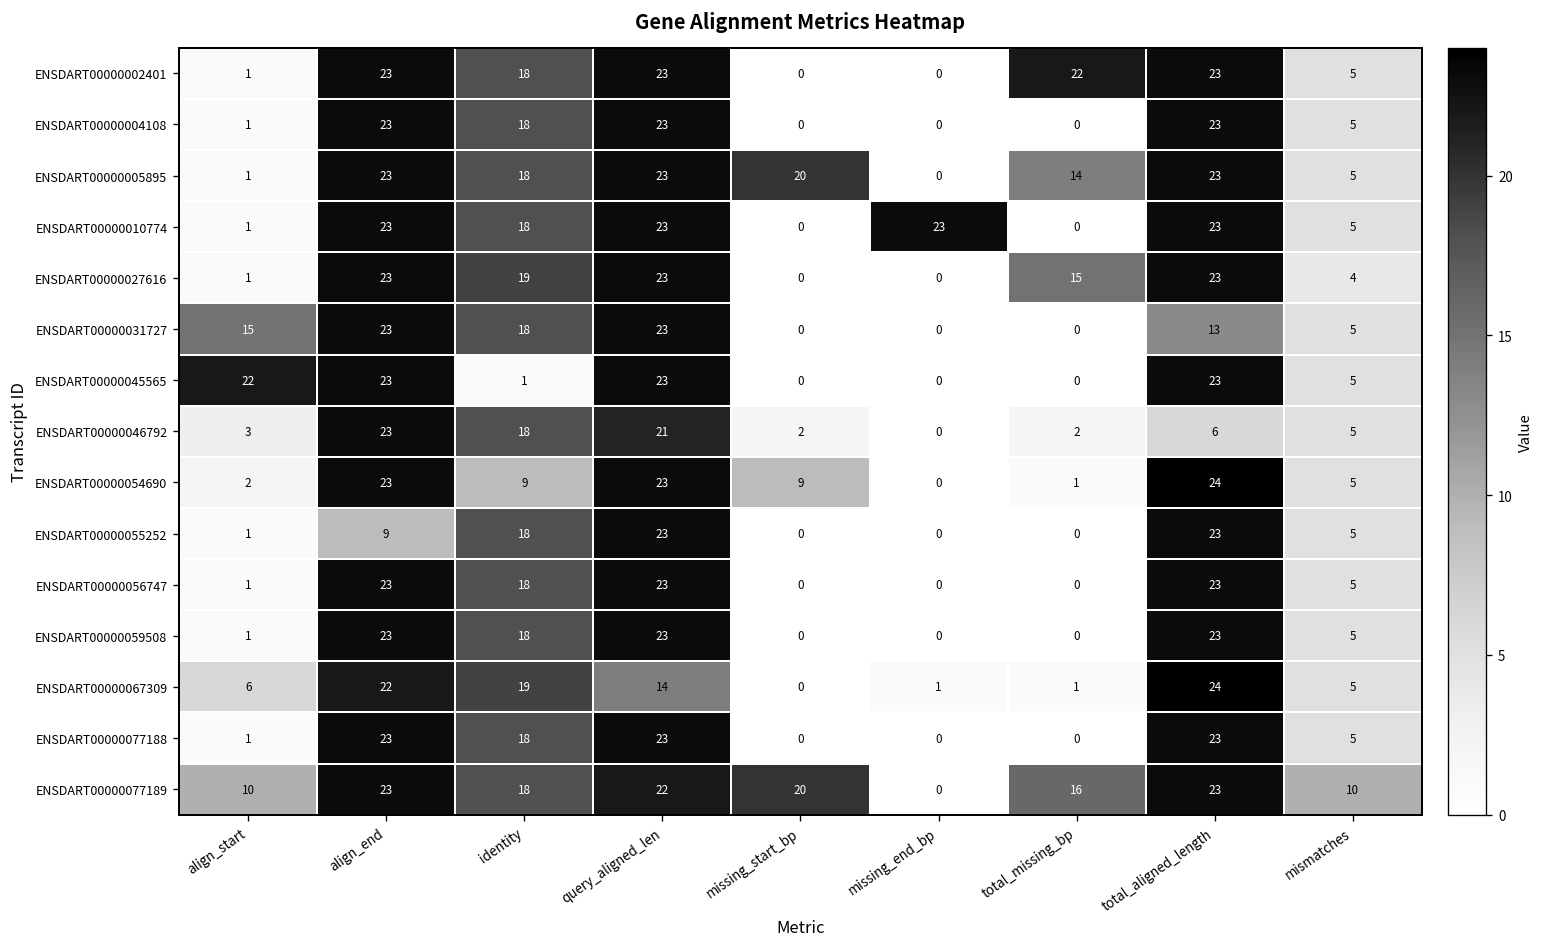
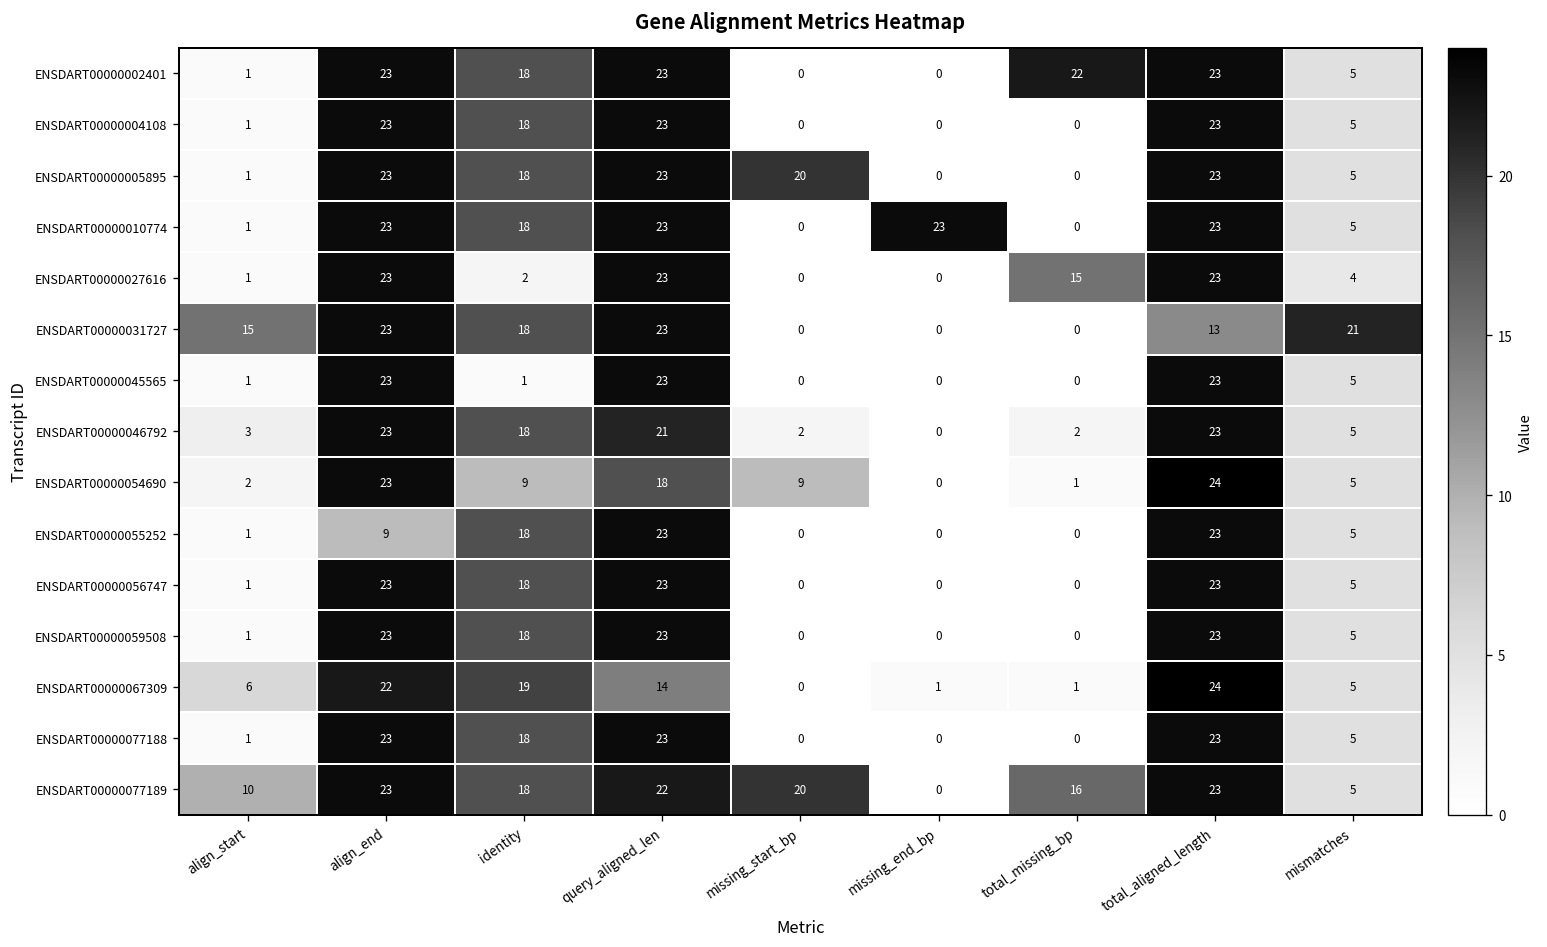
ENSDART00000005895, total_missing_bp: 14 -> 0
ENSDART00000027616, identity: 19 -> 2
ENSDART00000031727, mismatches: 5 -> 21
ENSDART00000045565, align_start: 22 -> 1
ENSDART00000046792, total_aligned_length: 6 -> 23
ENSDART00000054690, query_aligned_len: 23 -> 18
ENSDART00000077189, mismatches: 10 -> 5
